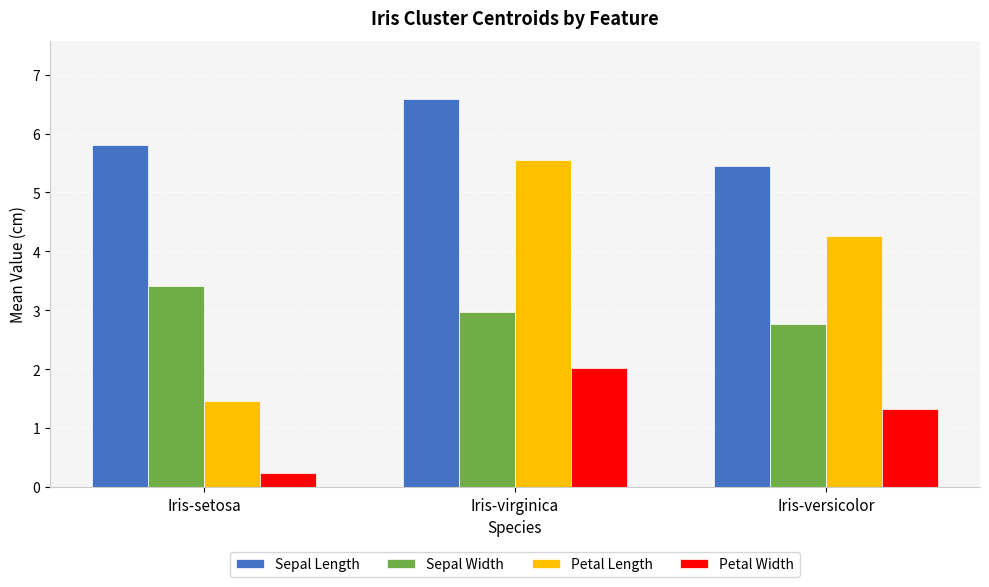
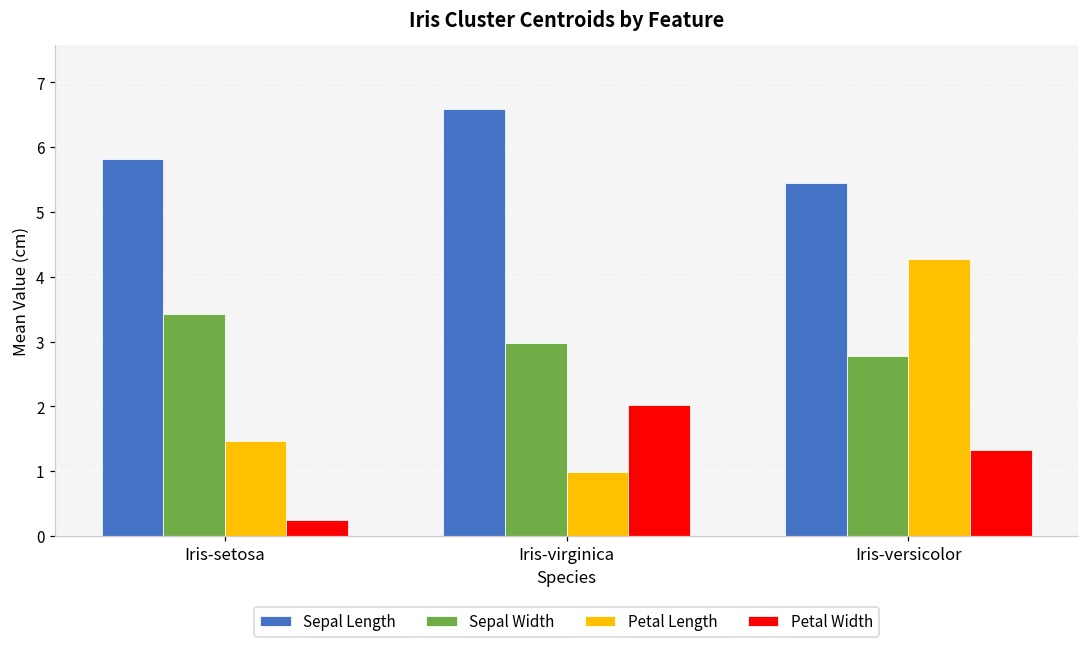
Petal Length, Iris-virginica: 5.6 -> 1.0
